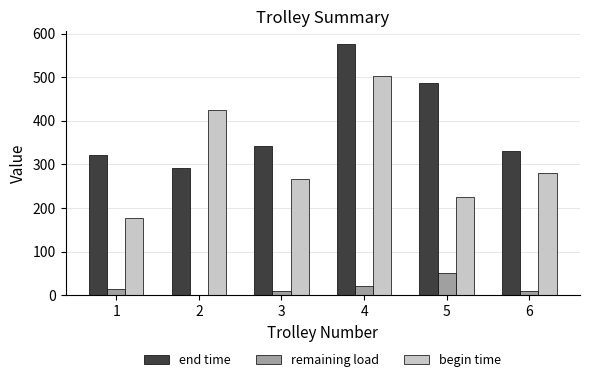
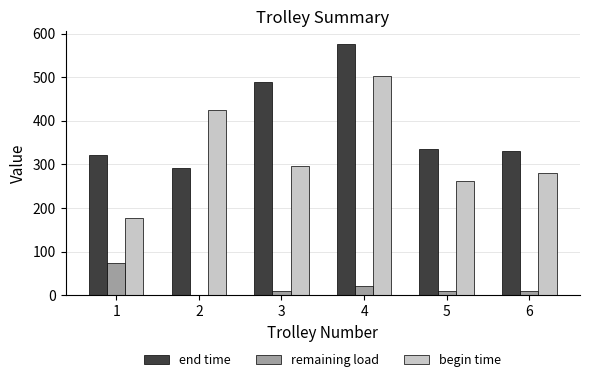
remaining load, 1: 10 -> 70
end time, 3: 340 -> 490
begin time, 3: 270 -> 300
end time, 5: 490 -> 340
remaining load, 5: 50 -> 10
begin time, 5: 220 -> 260
